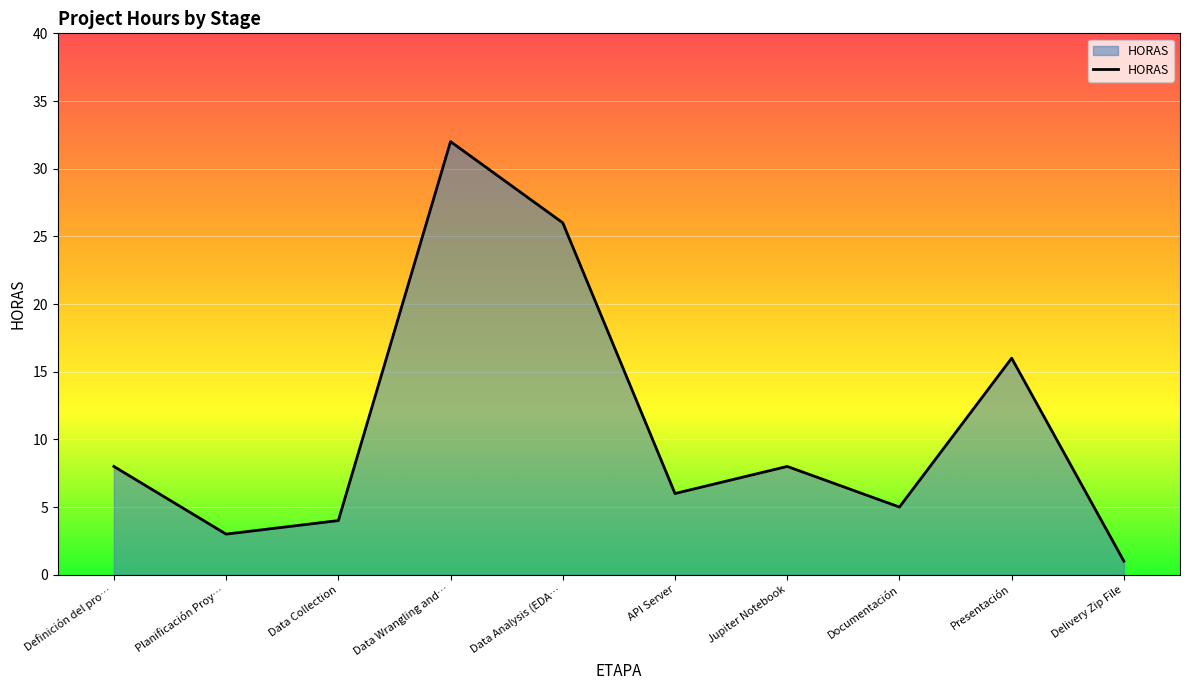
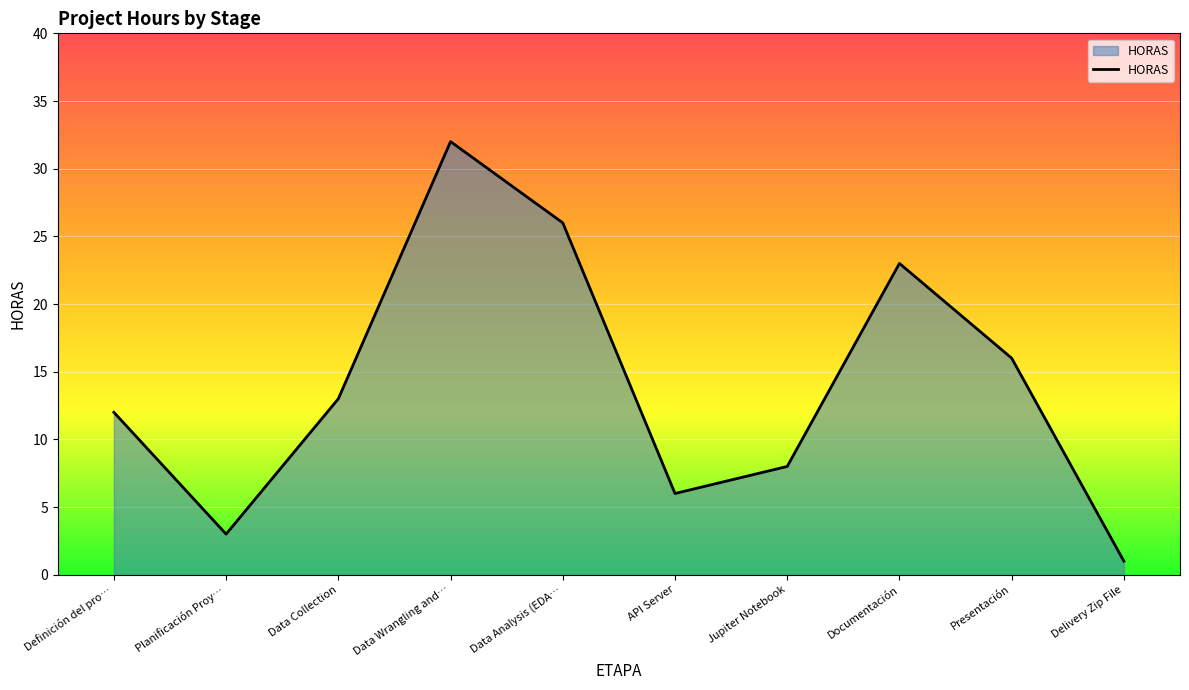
Definición del pro…: 8 -> 12
Data Collection: 4 -> 13
Documentación: 5 -> 23
